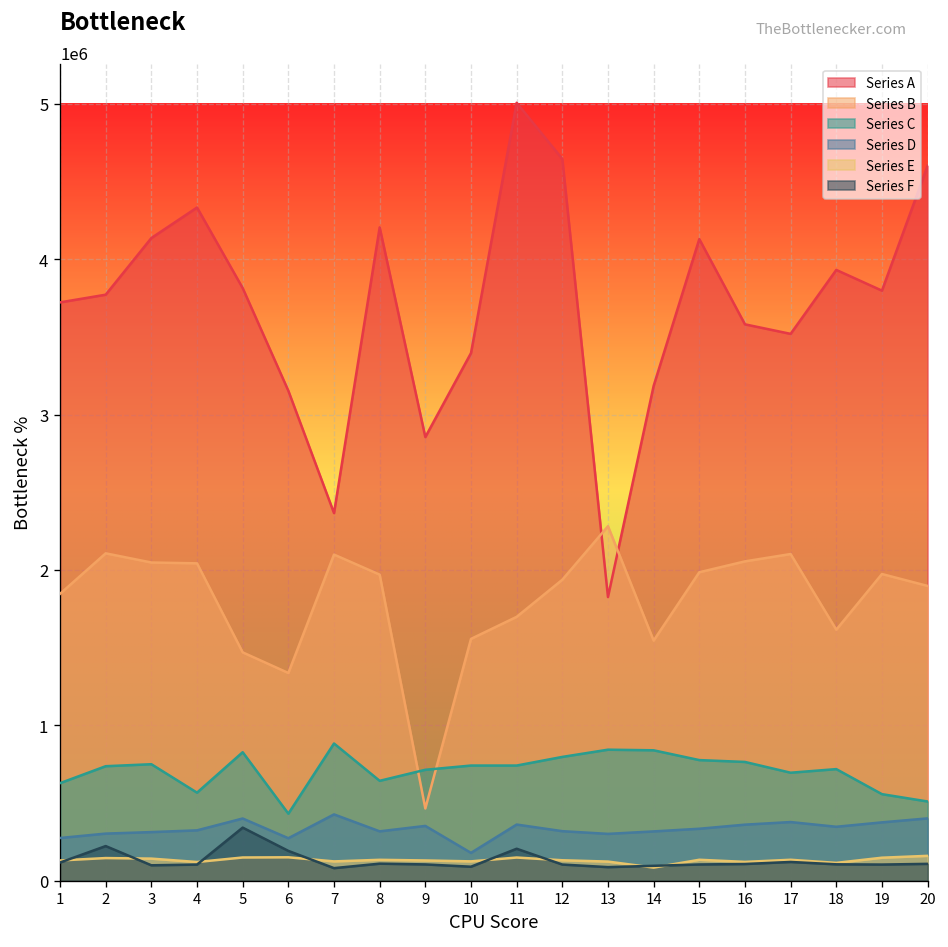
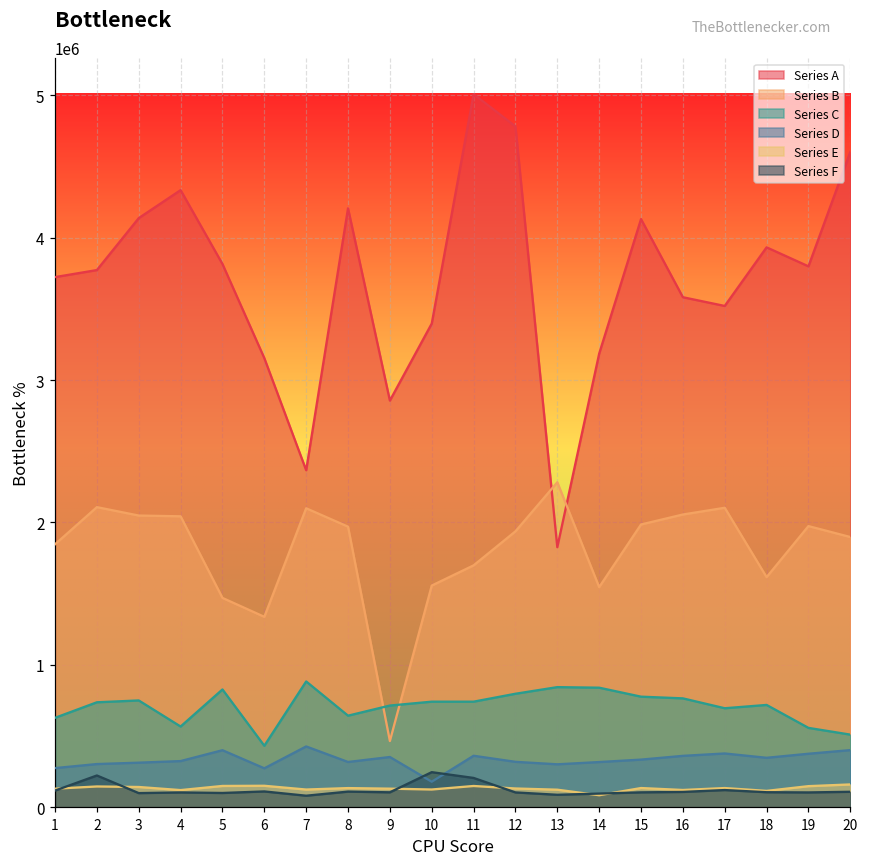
Series F, 5: 340000 -> 100000
Series F, 6: 190000 -> 110000
Series F, 10: 90000 -> 250000
Series A, 12: 4650000 -> 4780000
